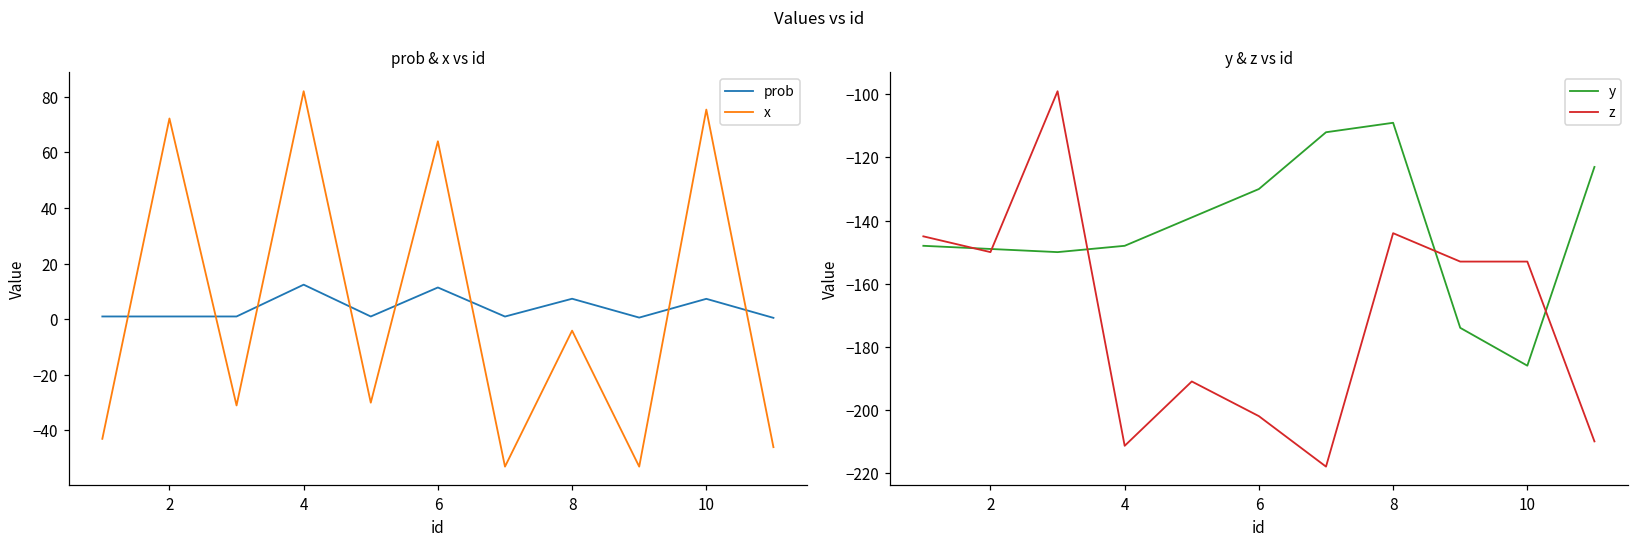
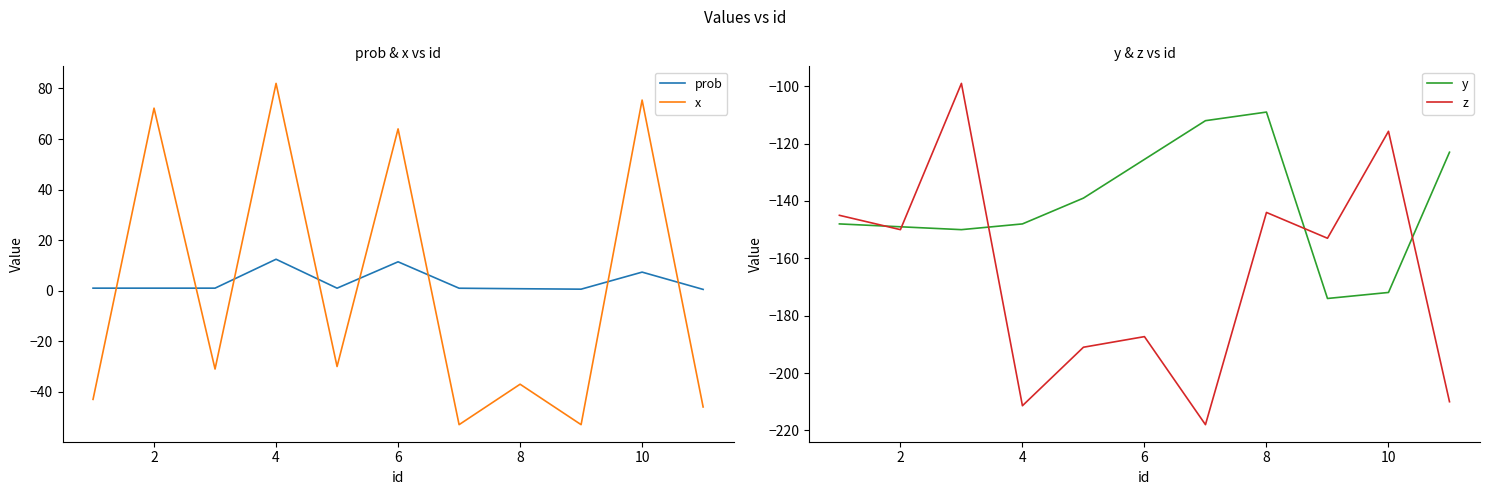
prob & x vs id, prob, 8: 7 -> 1
prob & x vs id, x, 8: -4 -> -37
y & z vs id, y, 6: -130 -> -126
y & z vs id, z, 6: -202 -> -187
y & z vs id, y, 10: -186 -> -172
y & z vs id, z, 10: -153 -> -116
